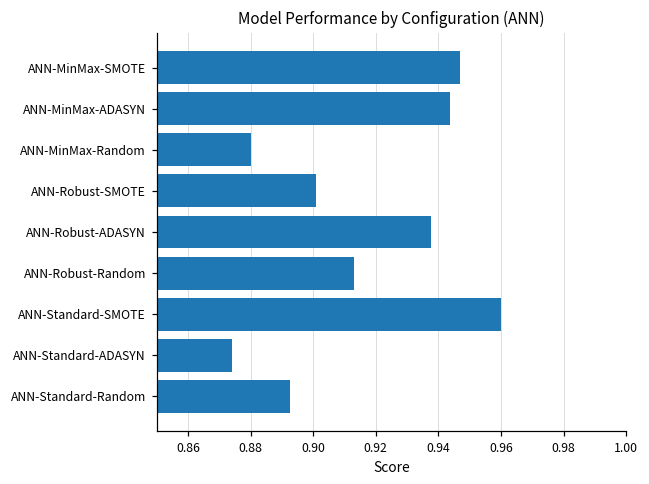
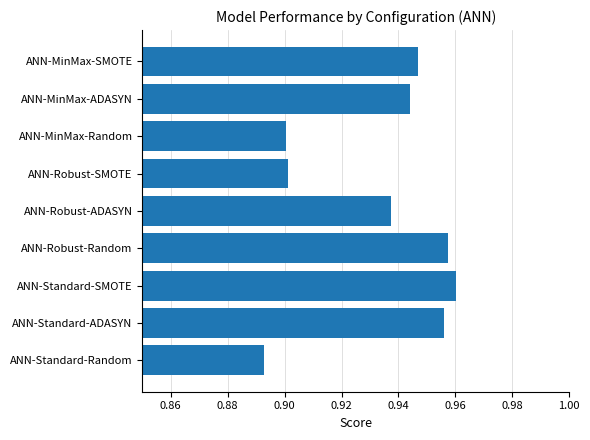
ANN-MinMax-Random: 0.880 -> 0.900
ANN-Robust-Random: 0.913 -> 0.957
ANN-Standard-ADASYN: 0.874 -> 0.956
